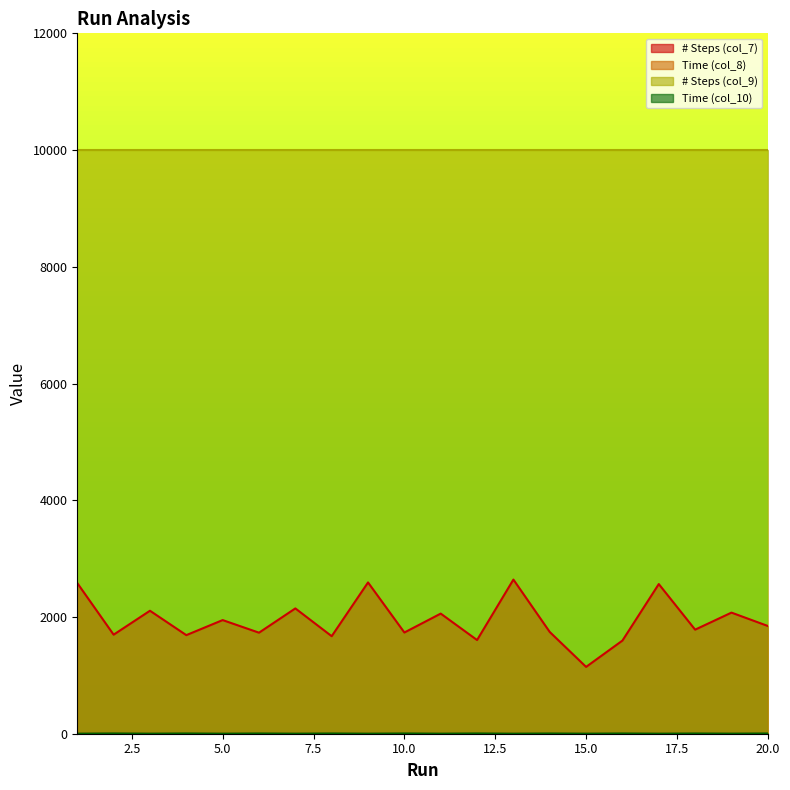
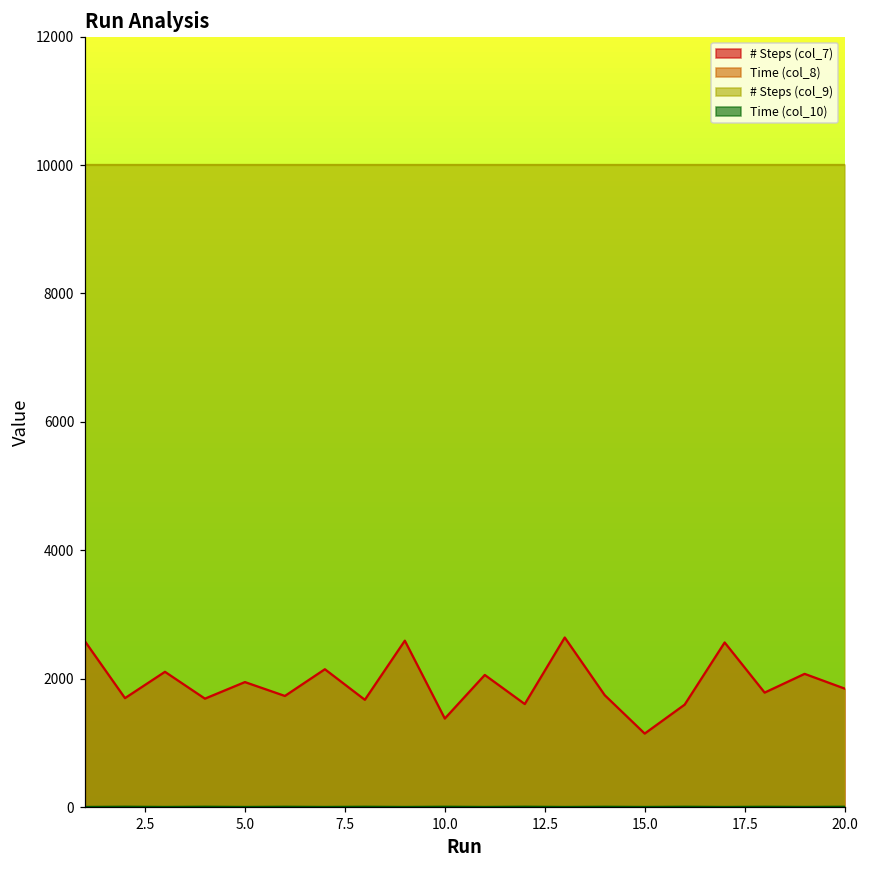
# Steps (col_7), 10.0: 1700 -> 1400
